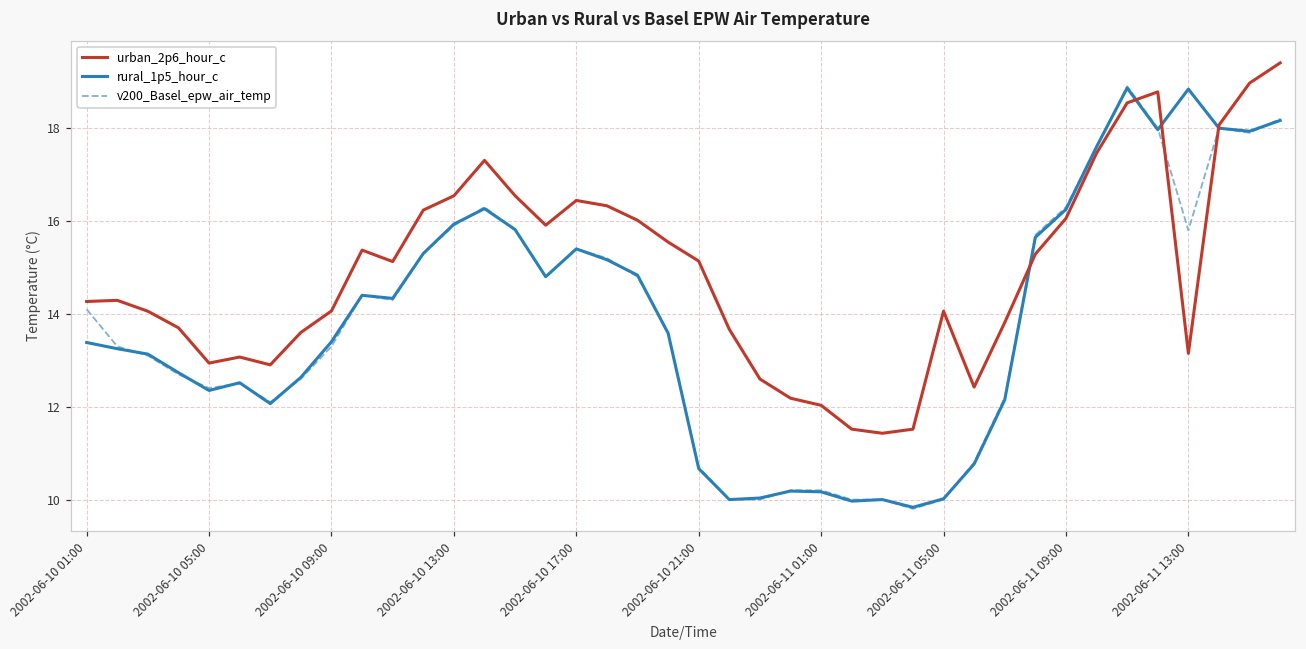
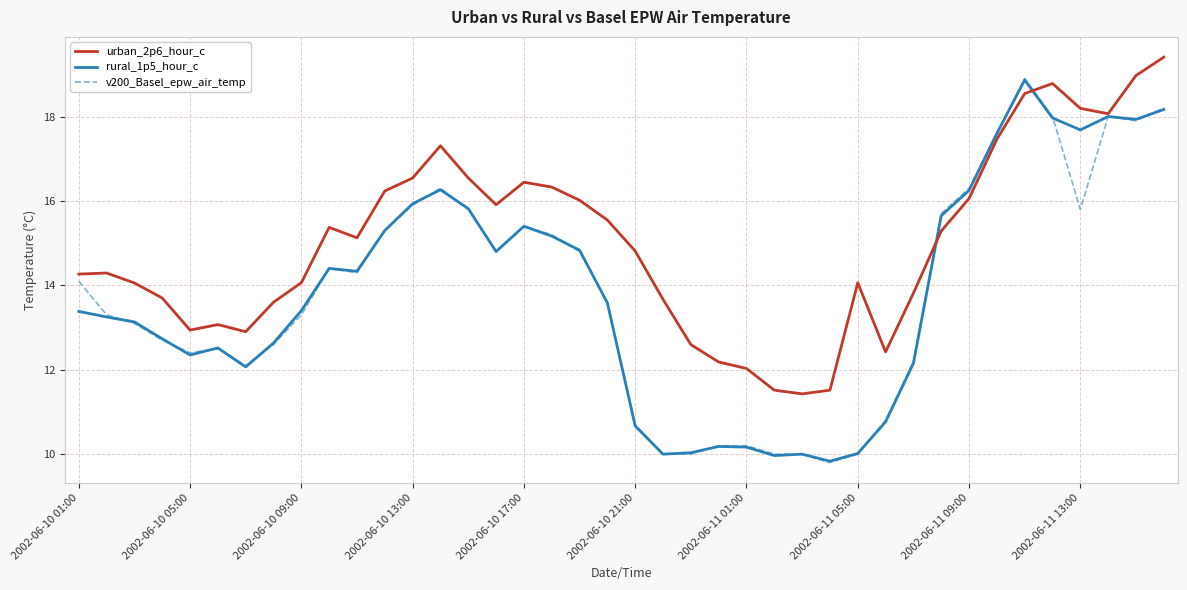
urban_2p6_hour_c, 2002-06-10 21:00: 15.1 -> 14.8
urban_2p6_hour_c, 2002-06-11 13:00: 13.2 -> 18.2
rural_1p5_hour_c, 2002-06-11 13:00: 18.8 -> 17.7
